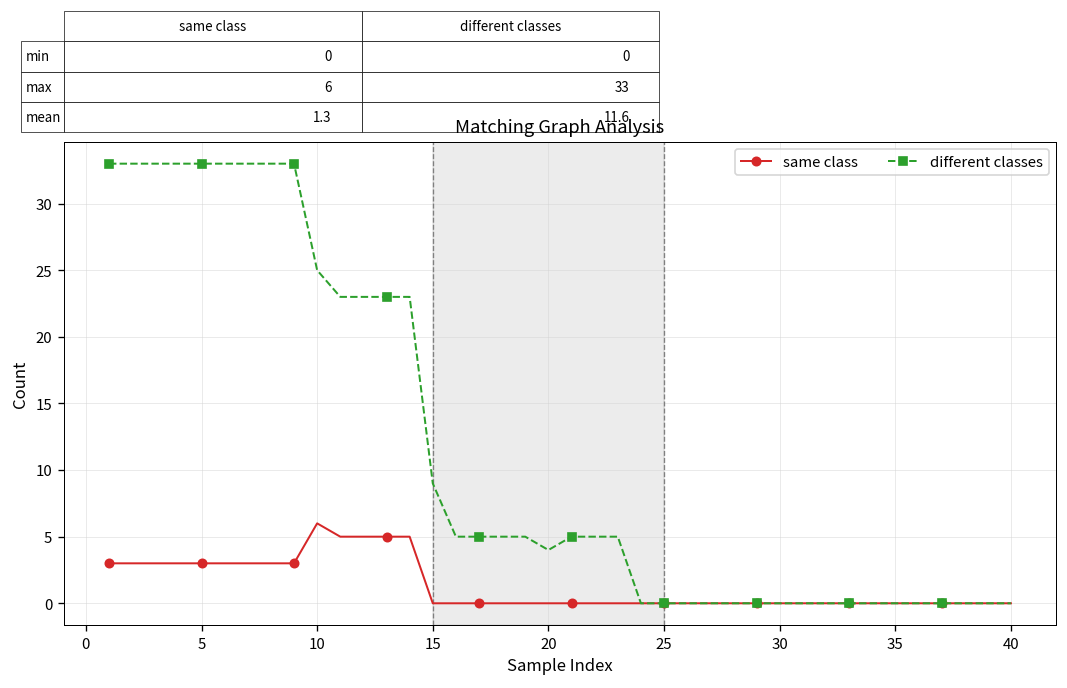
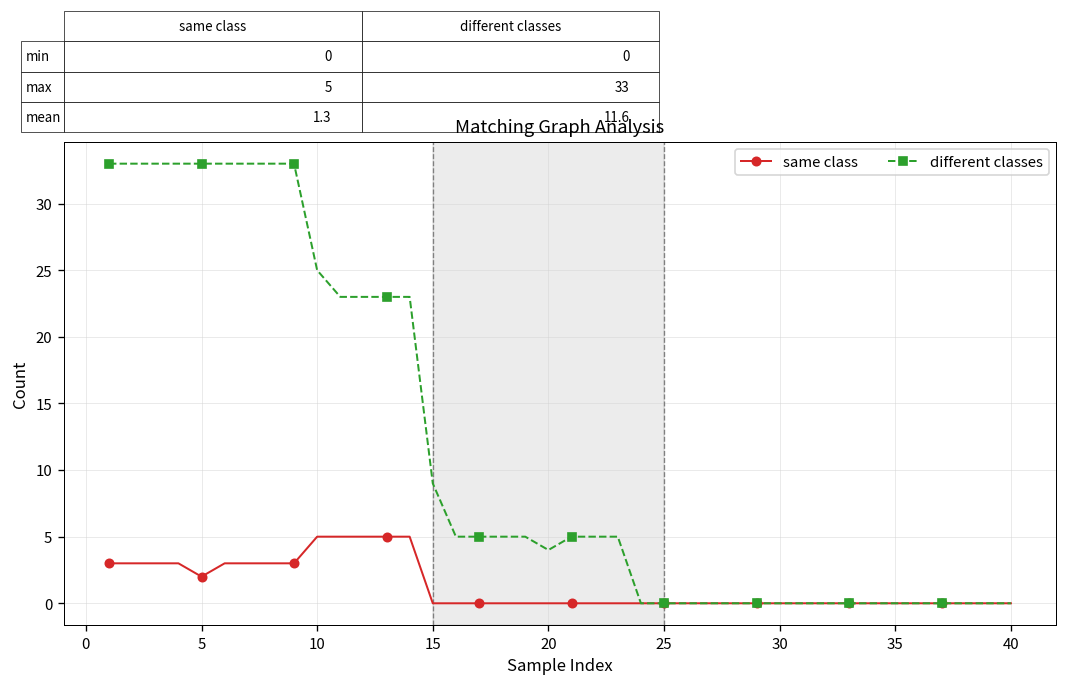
same class, 5: 3 -> 2
same class, 10: 6 -> 5
